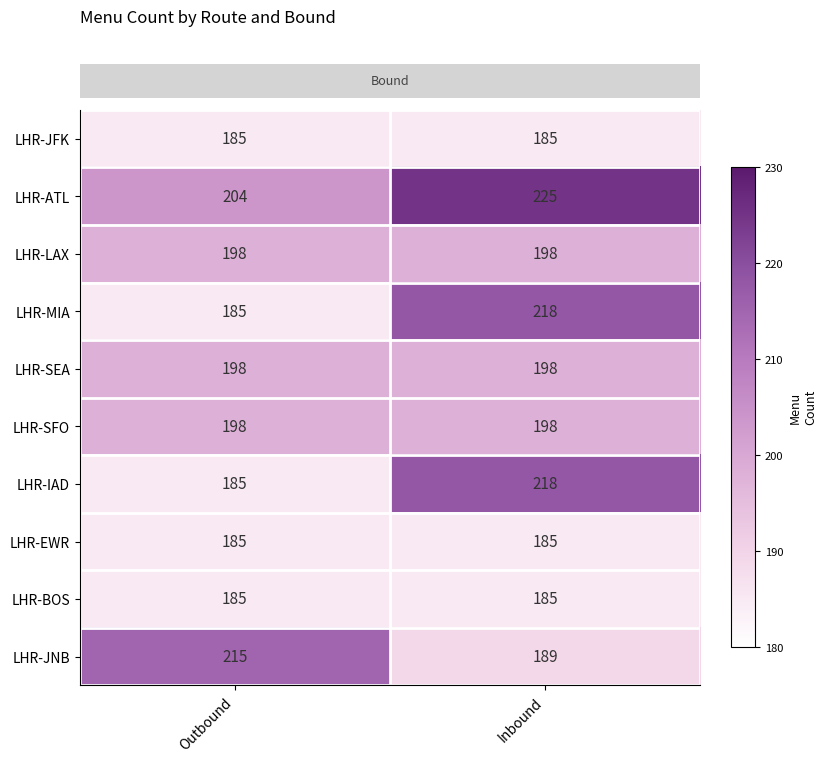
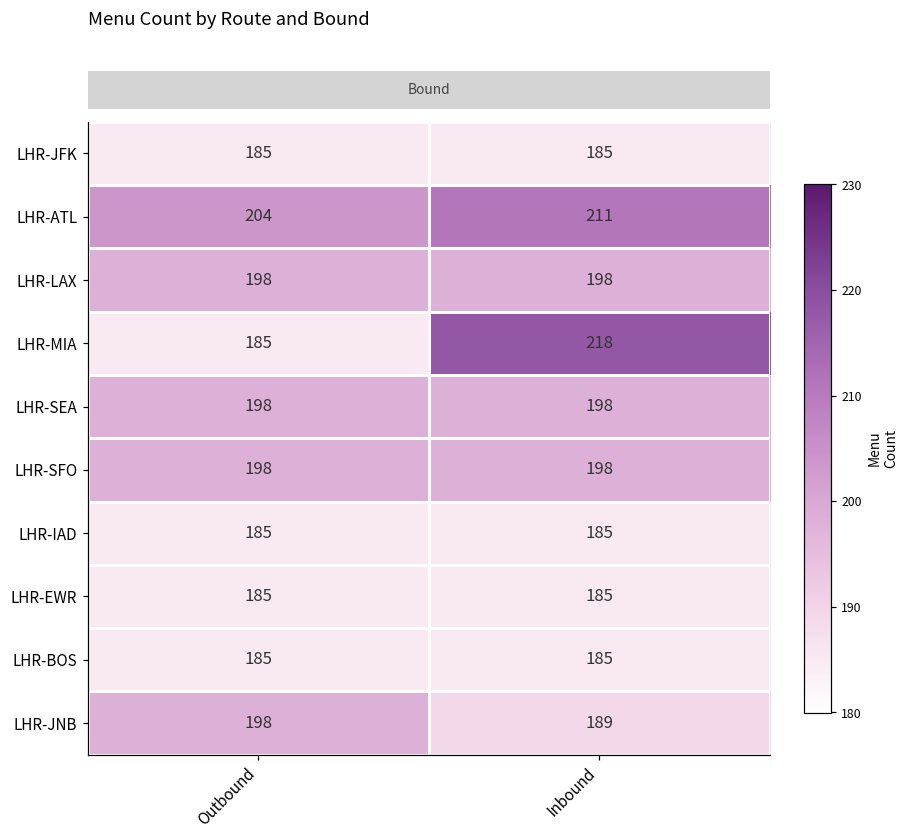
LHR-ATL, Inbound: 225 -> 211
LHR-IAD, Inbound: 218 -> 185
LHR-JNB, Outbound: 215 -> 198
